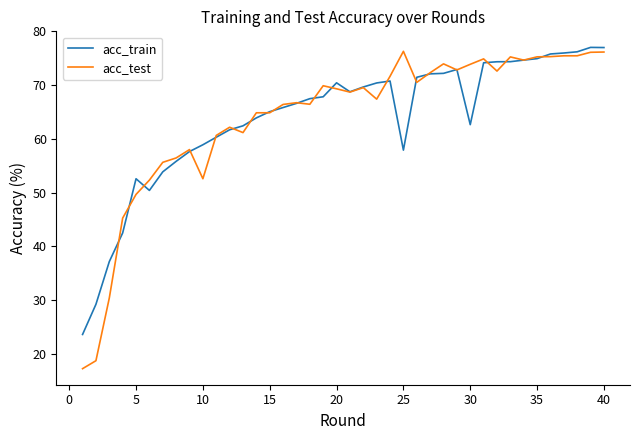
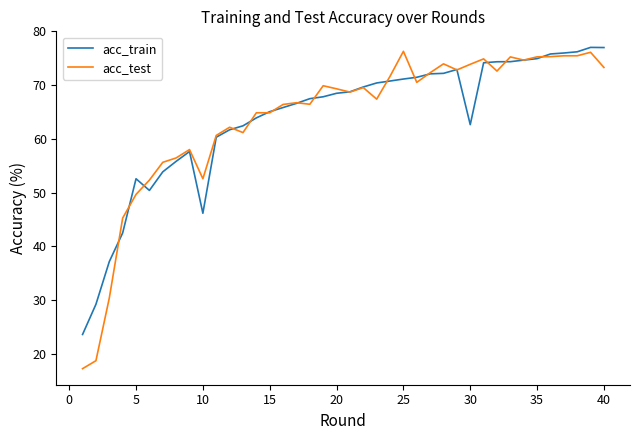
acc_train, 10: 59 -> 46
acc_train, 20: 70 -> 68
acc_train, 25: 58 -> 71
acc_test, 40: 76 -> 73
